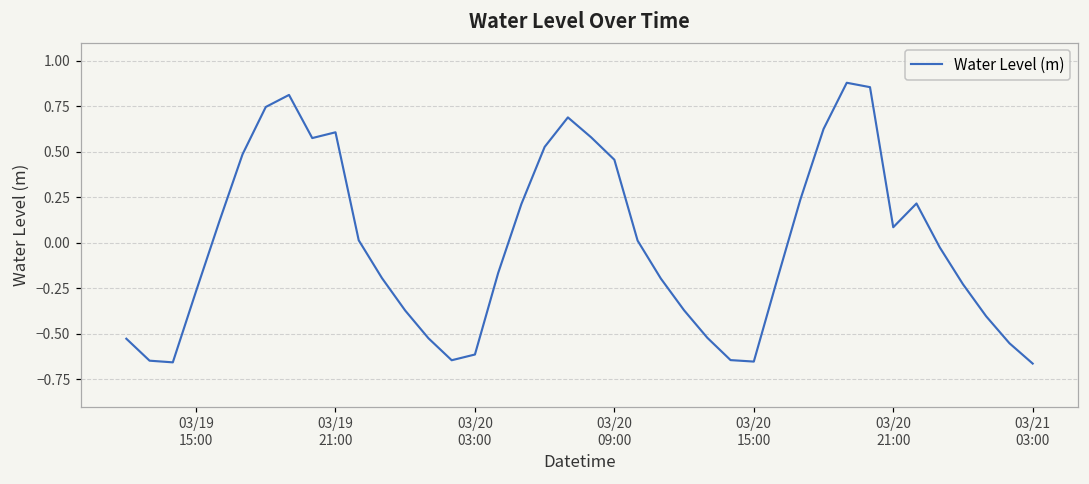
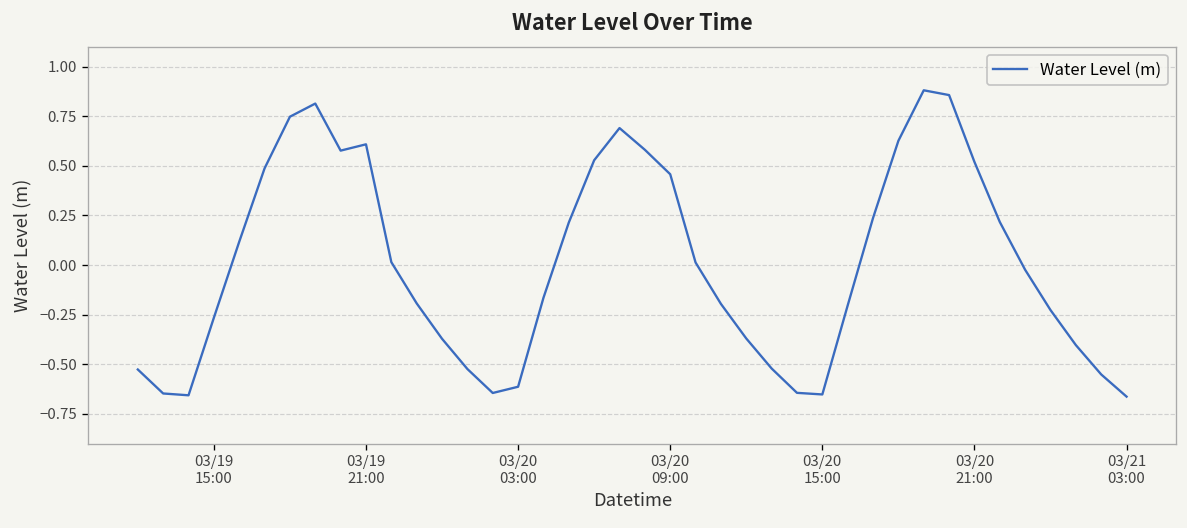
03/20 21:00: 0.09 -> 0.52
